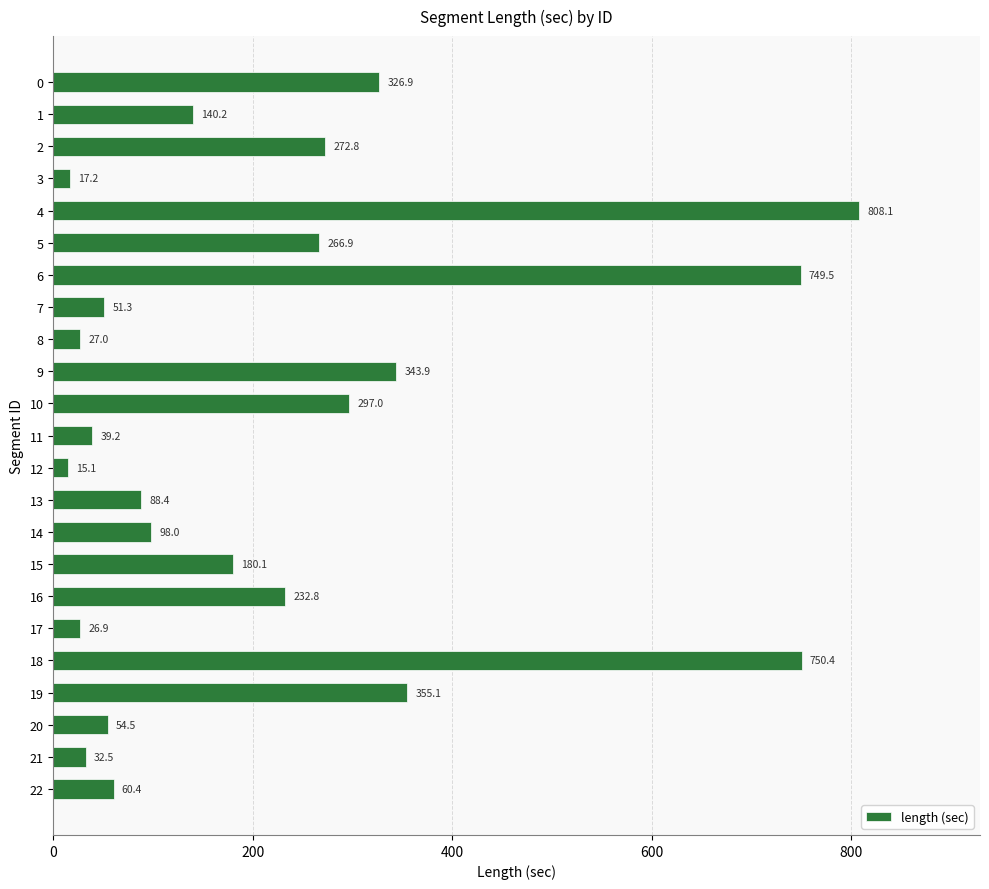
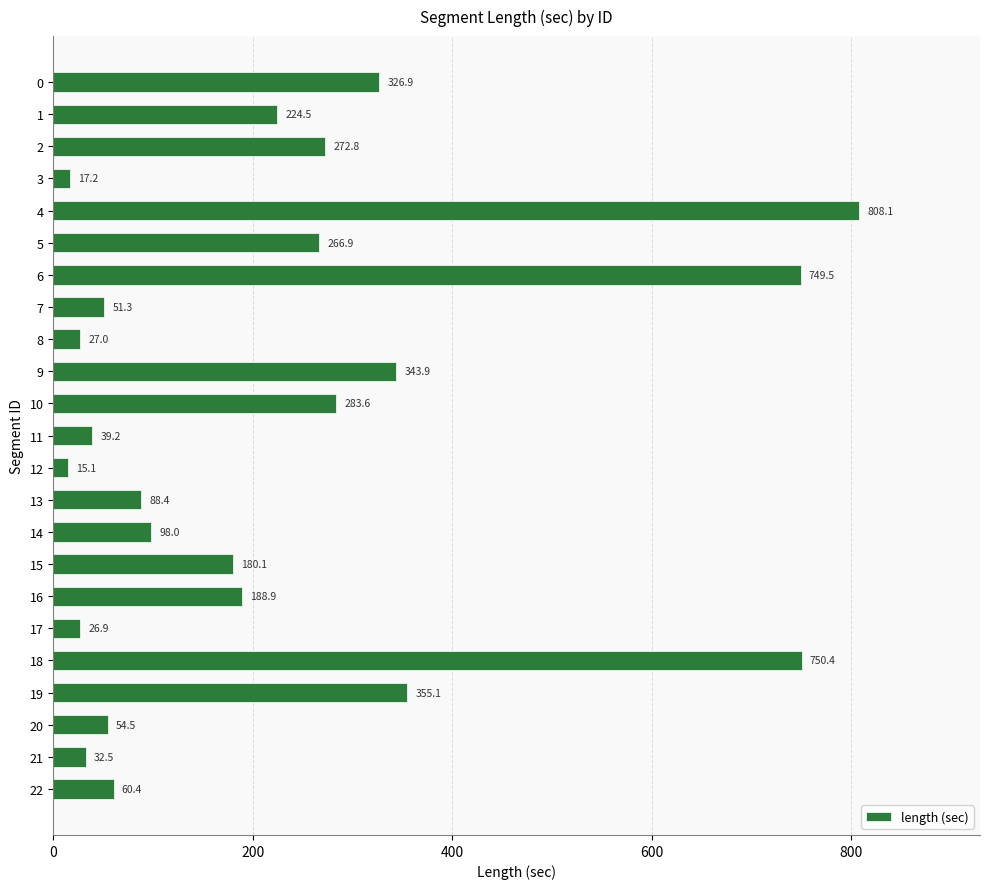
1: 140.2 -> 224.5
10: 297.0 -> 283.6
16: 232.8 -> 188.9
